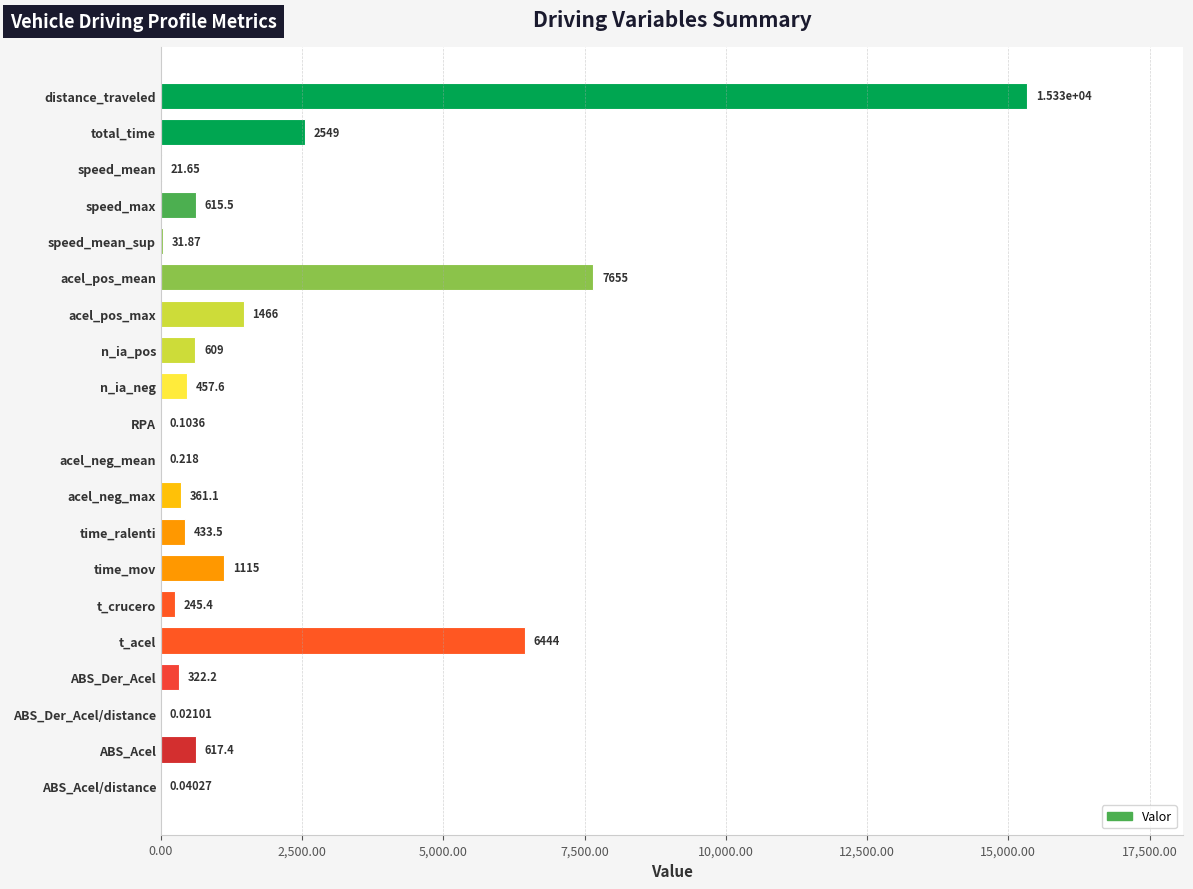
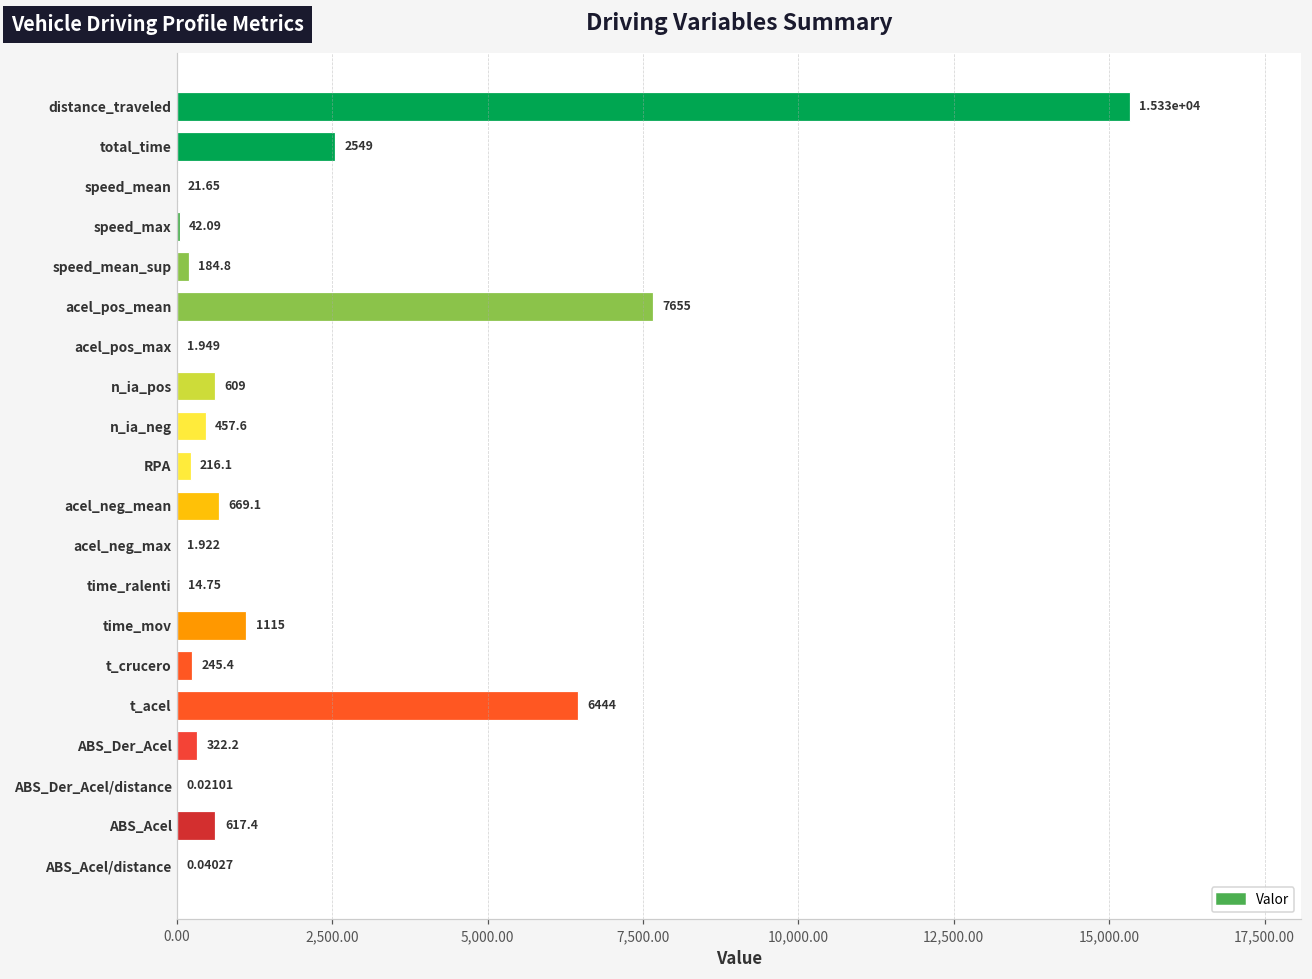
speed_max: 615.5 -> 42.09
speed_mean_sup: 31.87 -> 184.8
acel_pos_max: 1466 -> 1.949
RPA: 0.1036 -> 216.1
acel_neg_mean: 0.218 -> 669.1
acel_neg_max: 361.1 -> 1.922
time_ralenti: 433.5 -> 14.75
